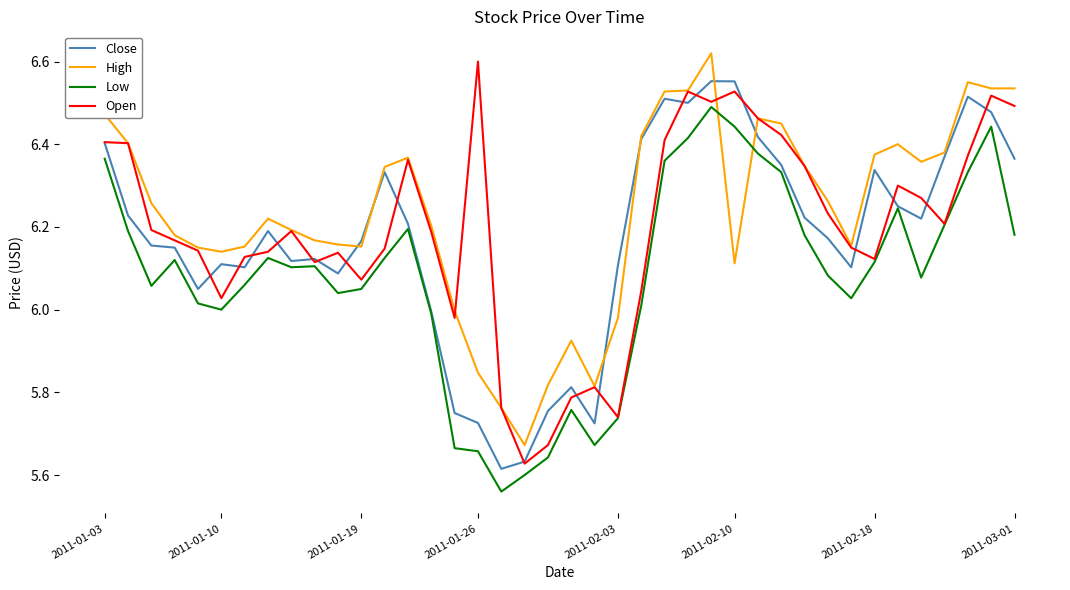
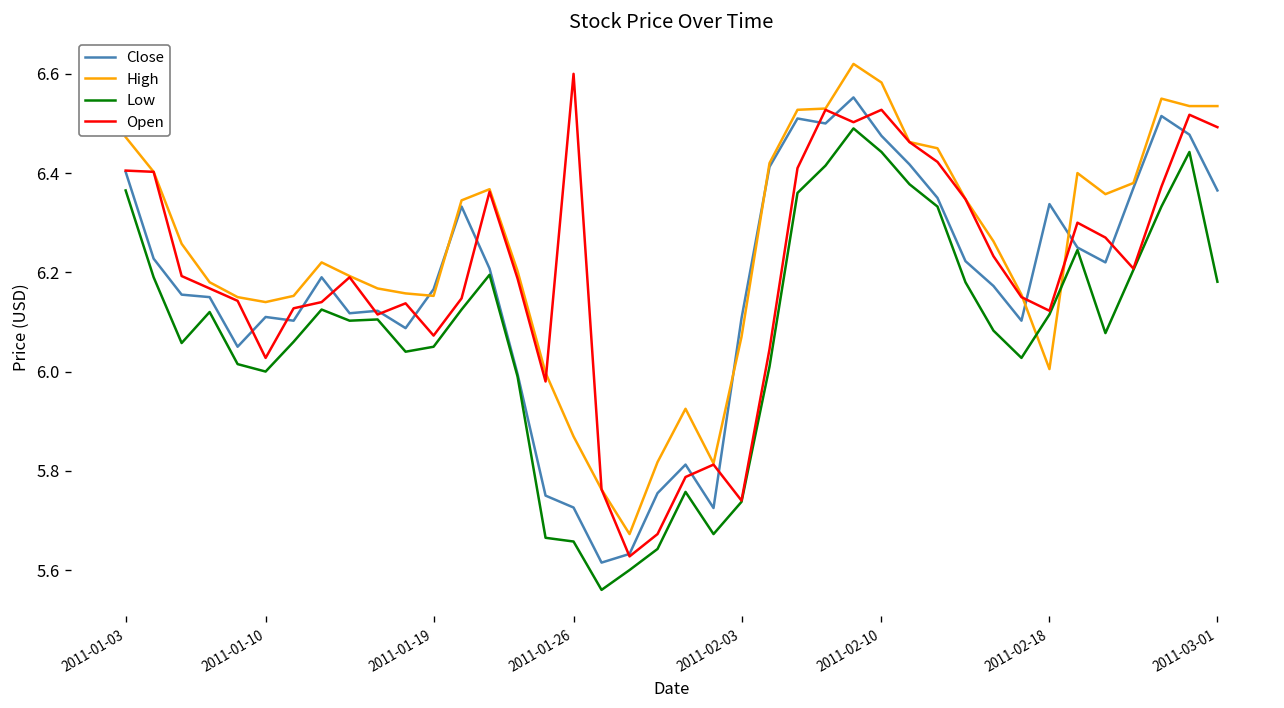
High, 2011-01-26: 5.85 -> 5.87
High, 2011-02-03: 5.98 -> 6.07
Close, 2011-02-10: 6.55 -> 6.48
High, 2011-02-10: 6.11 -> 6.58
High, 2011-02-18: 6.38 -> 6.01
